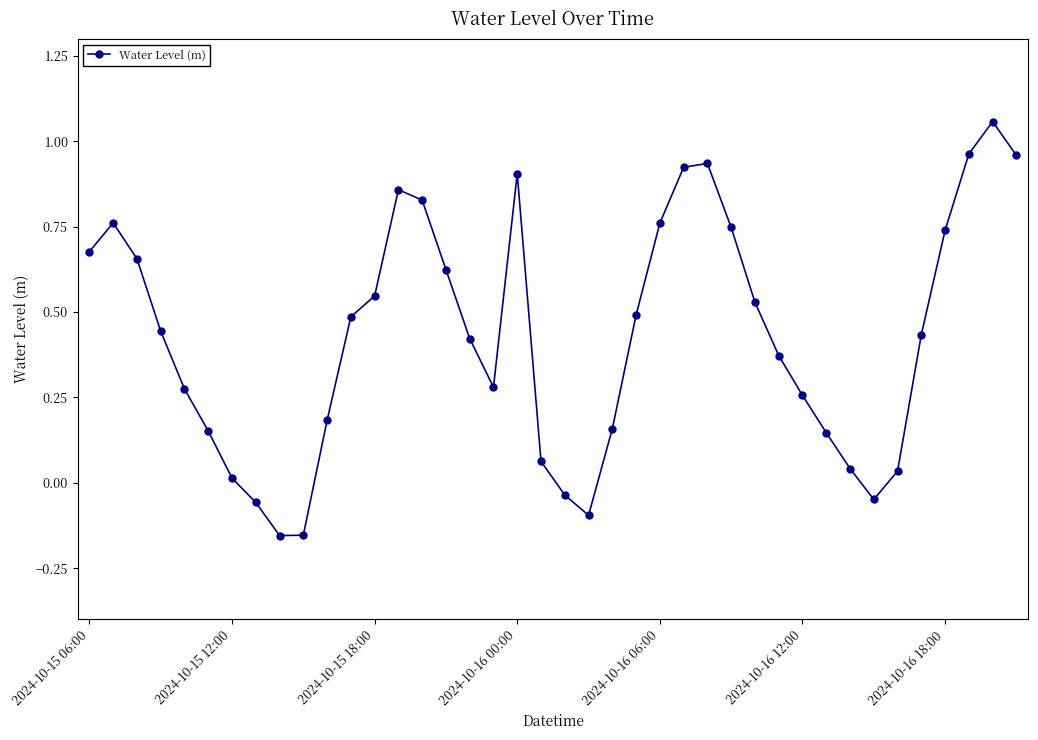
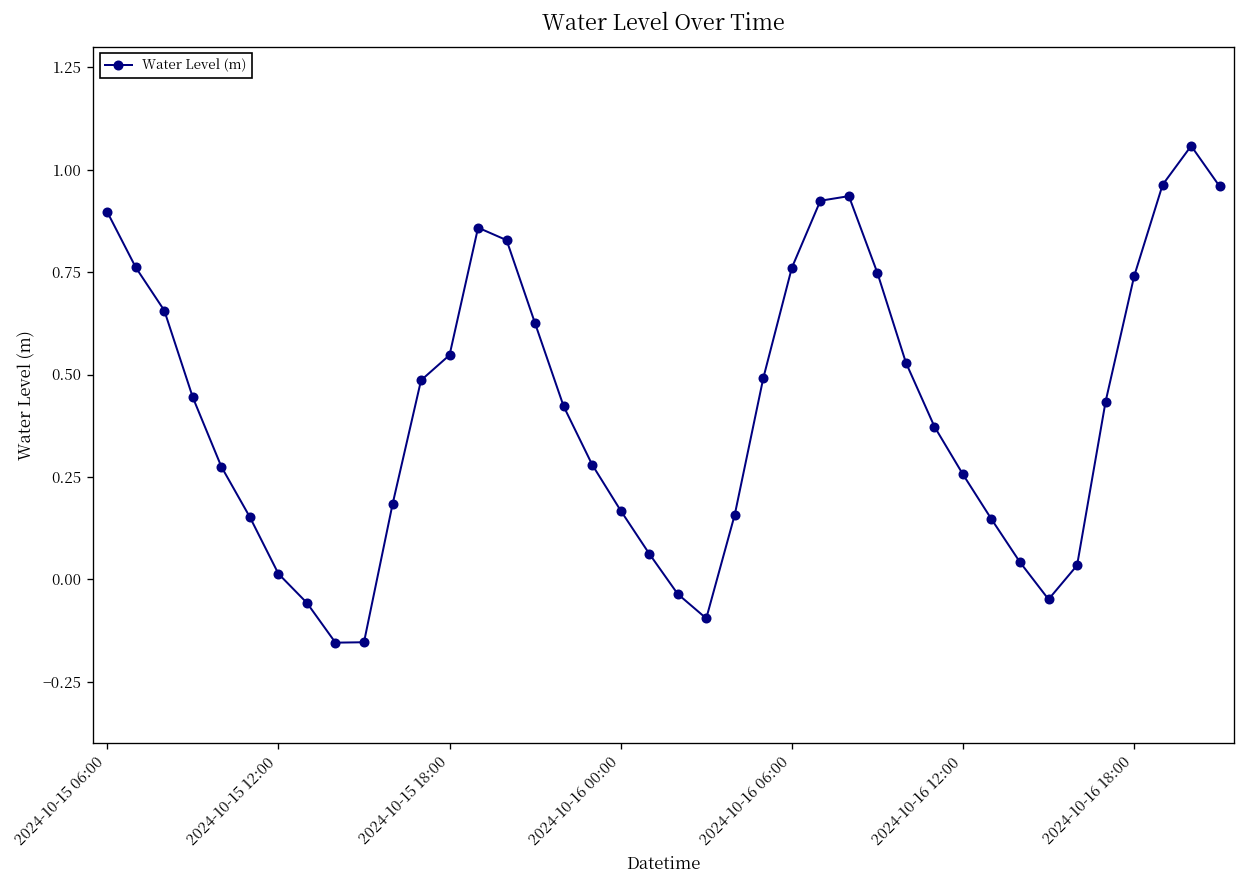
2024-10-15 06:00: 0.68 -> 0.90
2024-10-16 00:00: 0.91 -> 0.17
